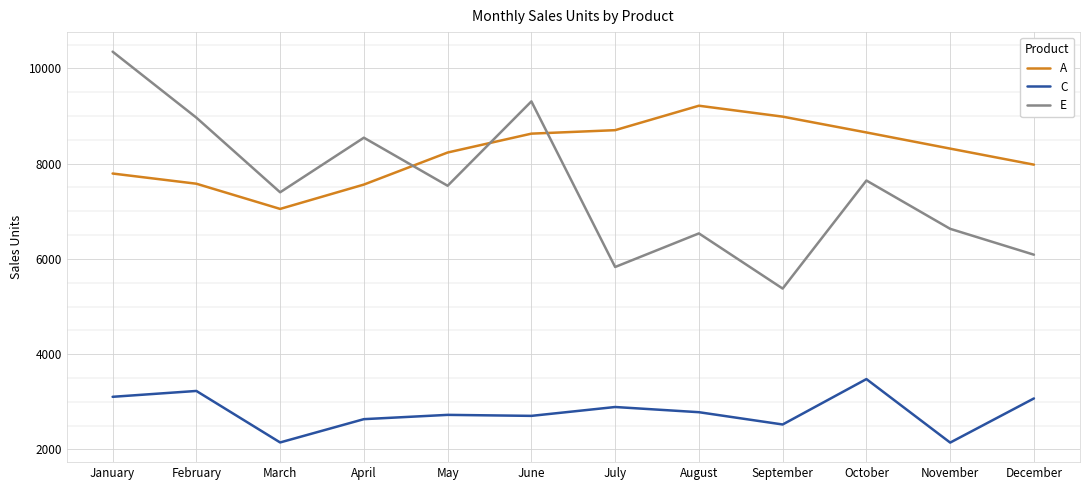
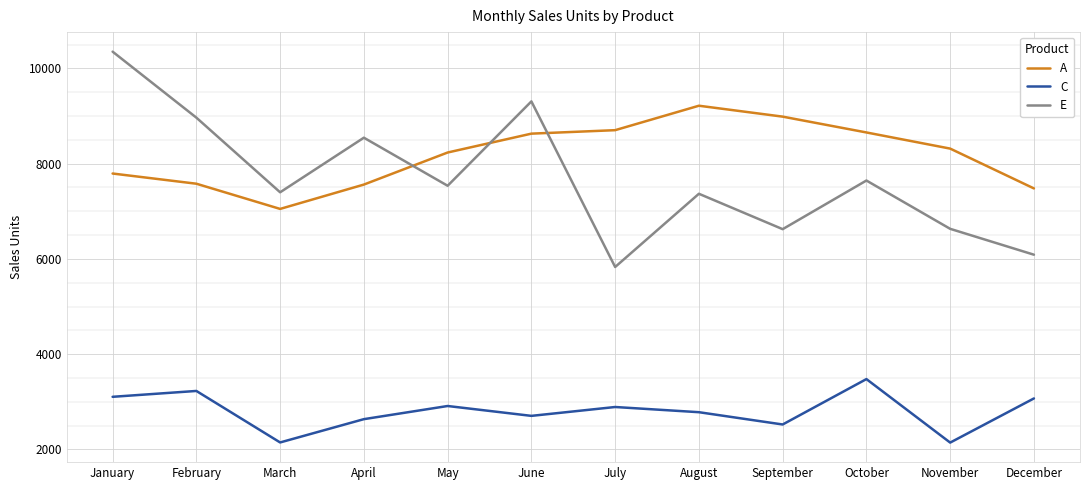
C, May: 2700 -> 2900
E, August: 6500 -> 7400
E, September: 5400 -> 6600
A, December: 8000 -> 7500
